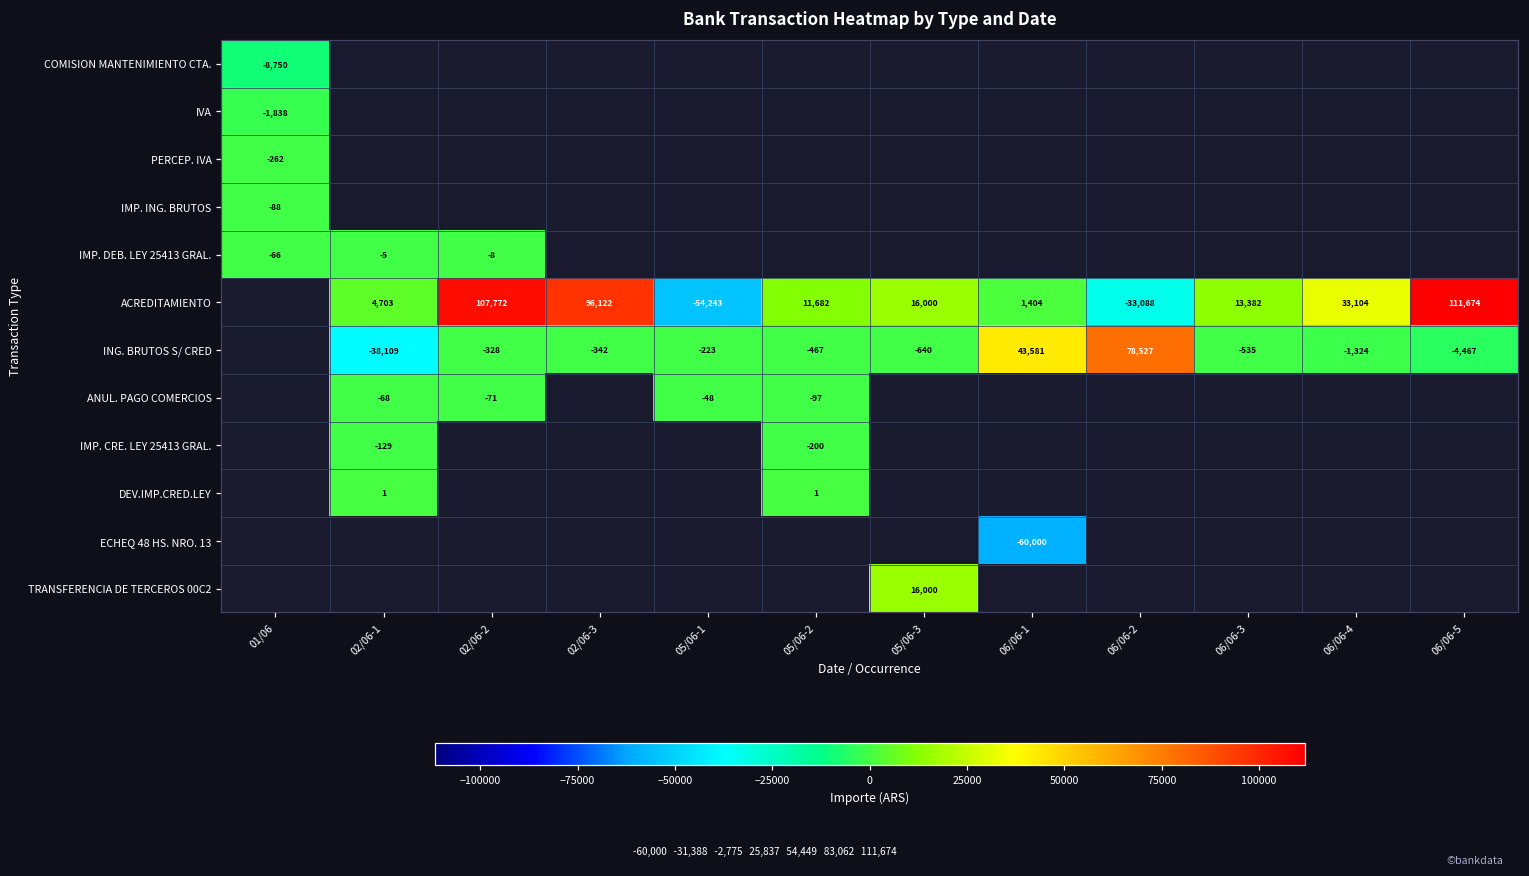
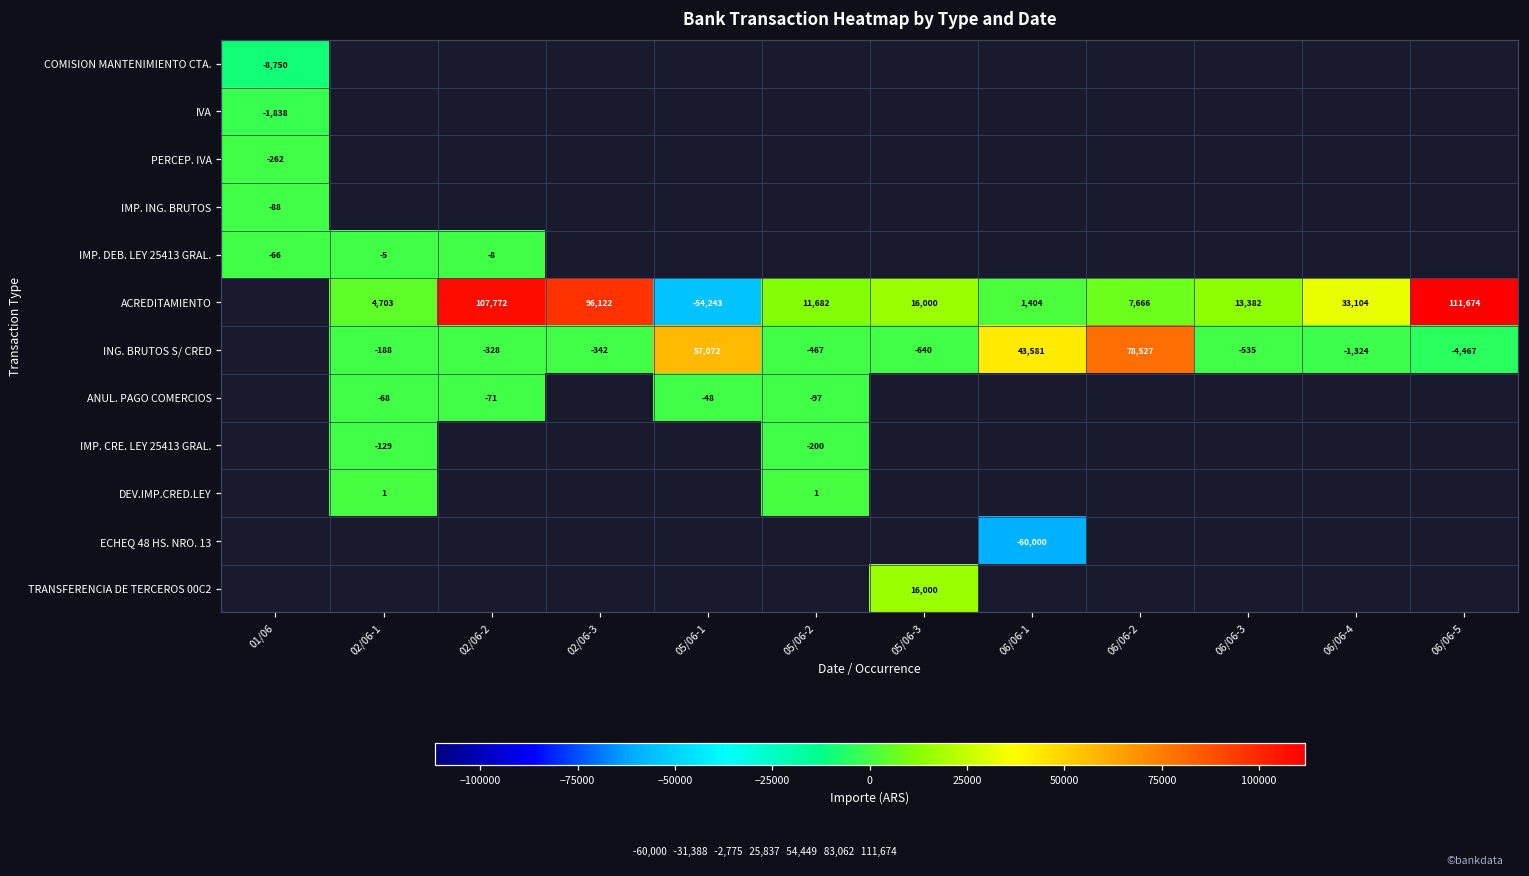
ACREDITAMIENTO, 06/06-2: -33,088 -> 7,666
ING. BRUTOS S/ CRED, 02/06-1: -38,109 -> -188
ING. BRUTOS S/ CRED, 05/06-1: -223 -> 57,072
